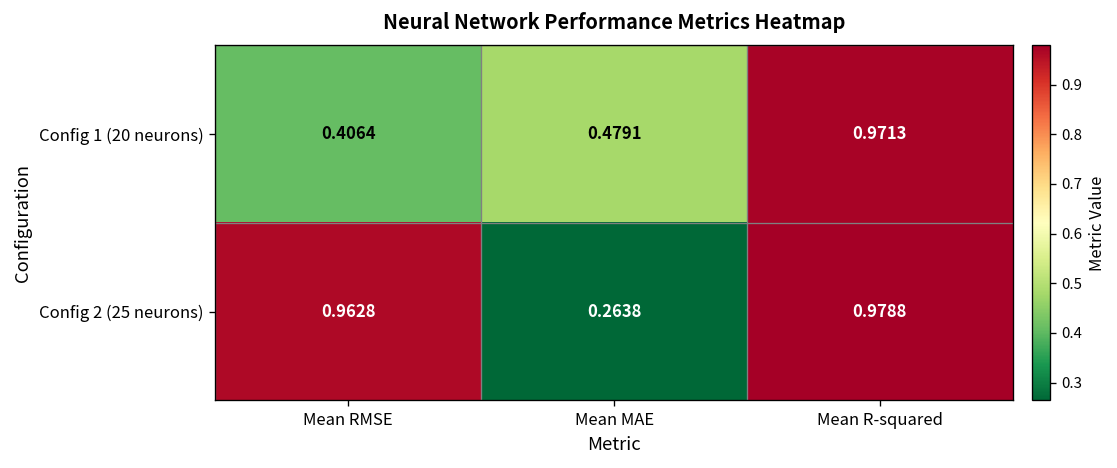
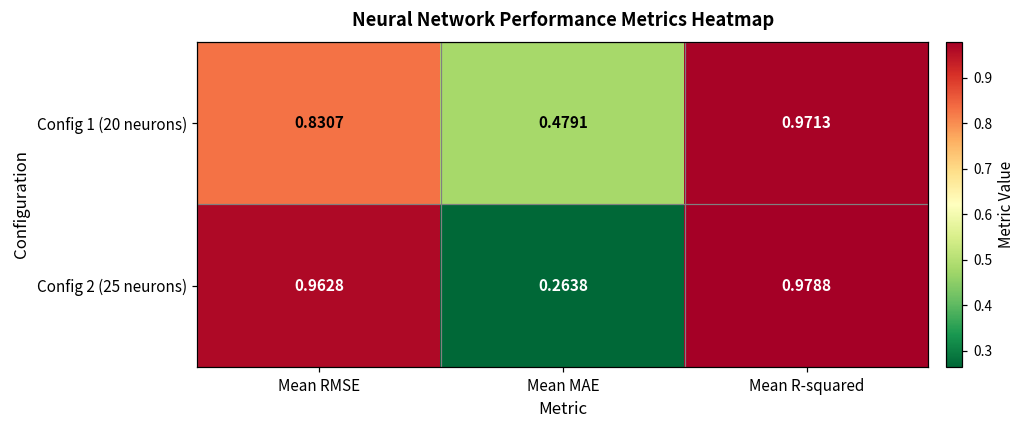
Config 1 (20 neurons), Mean RMSE: 0.4064 -> 0.8307
